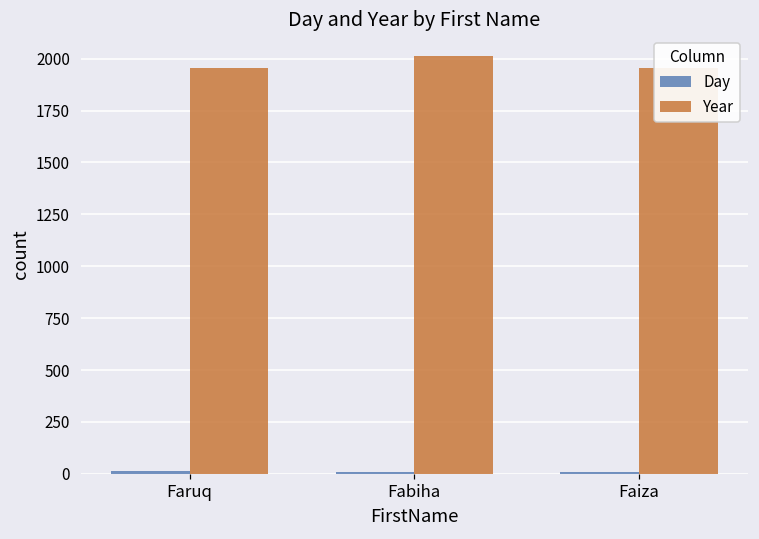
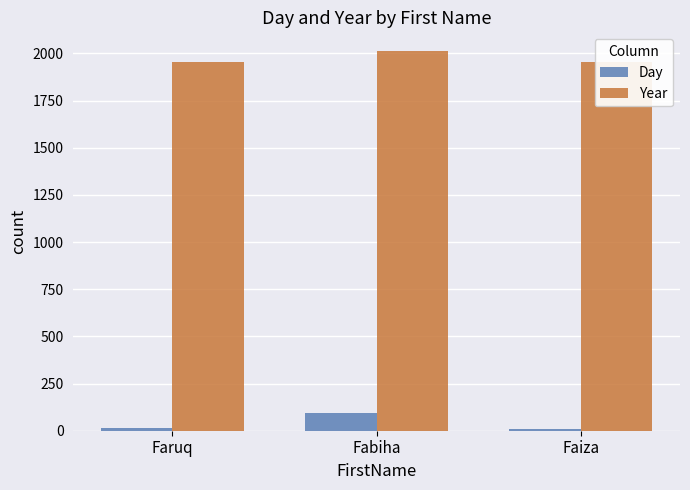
Day, Fabiha: 10 -> 90
